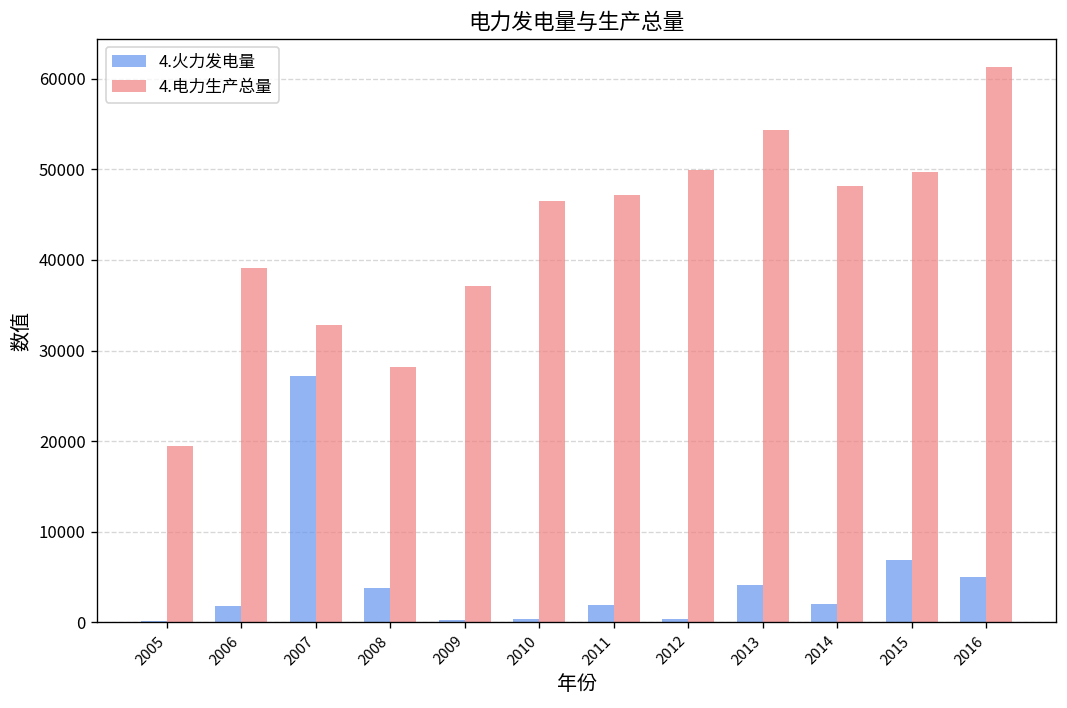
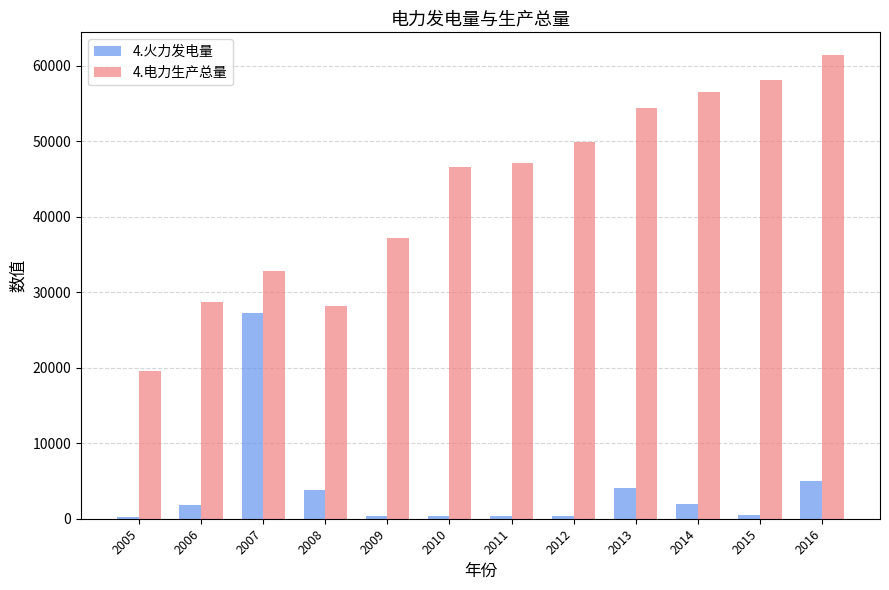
4.电力生产总量, 2006: 39000 -> 29000
4.火力发电量, 2011: 2000 -> 0
4.电力生产总量, 2014: 48000 -> 56000
4.火力发电量, 2015: 7000 -> 0
4.电力生产总量, 2015: 50000 -> 58000
